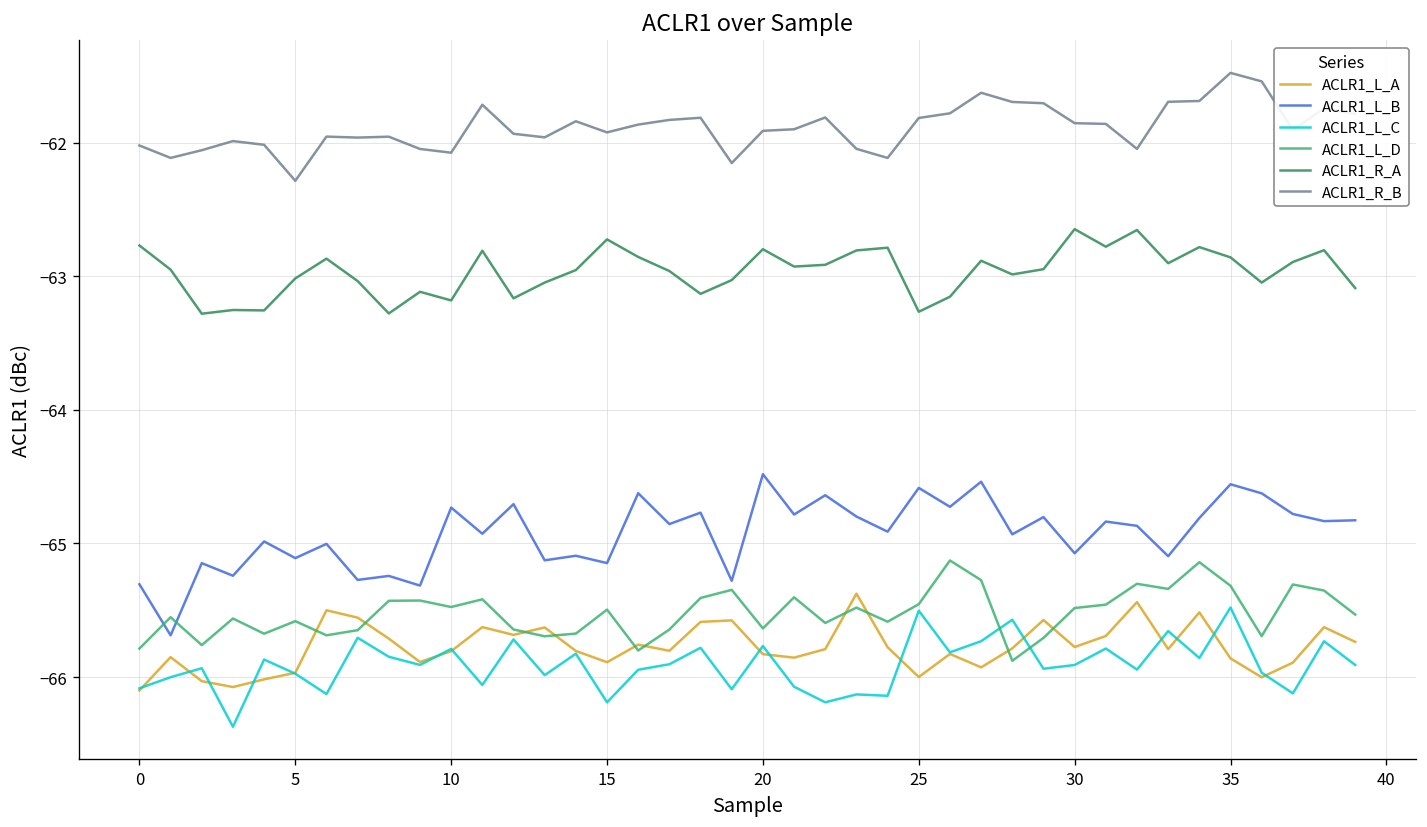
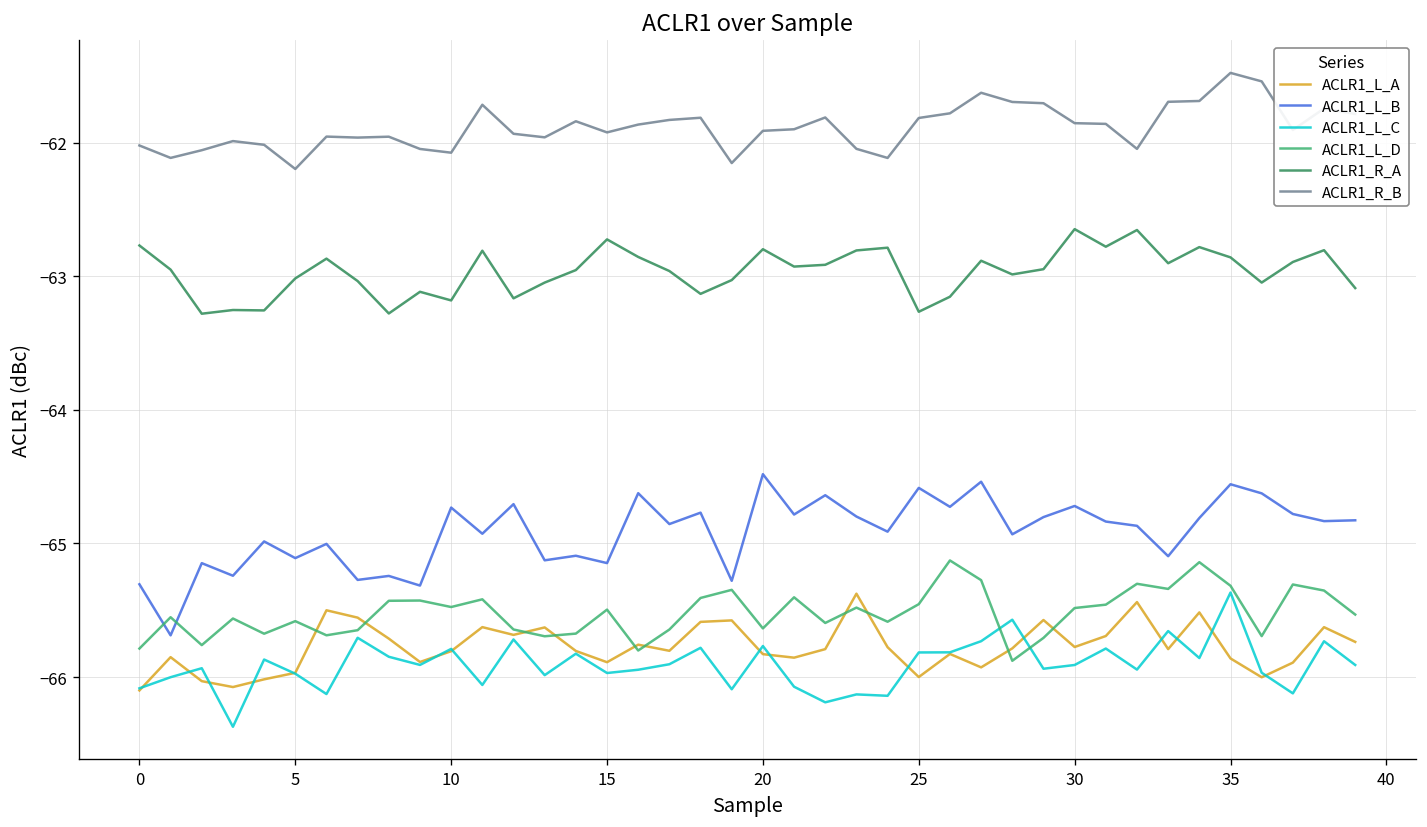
ACLR1_R_B, 5: -62.29 -> -62.20
ACLR1_L_C, 15: -66.19 -> -65.97
ACLR1_L_C, 25: -65.50 -> -65.82
ACLR1_L_B, 30: -65.07 -> -64.72
ACLR1_L_C, 35: -65.48 -> -65.37
